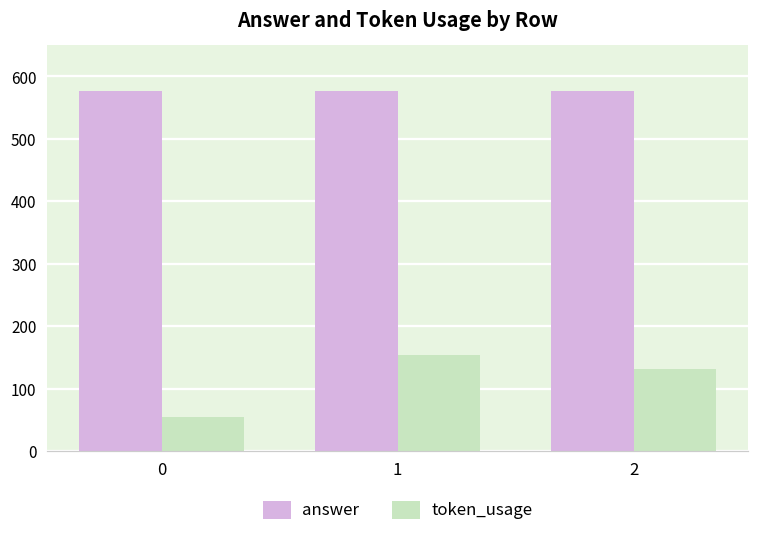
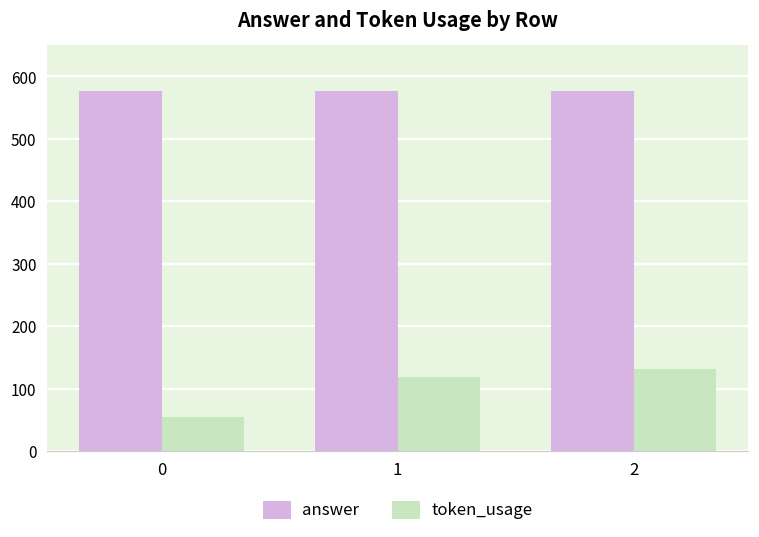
token_usage, 1: 150 -> 120
